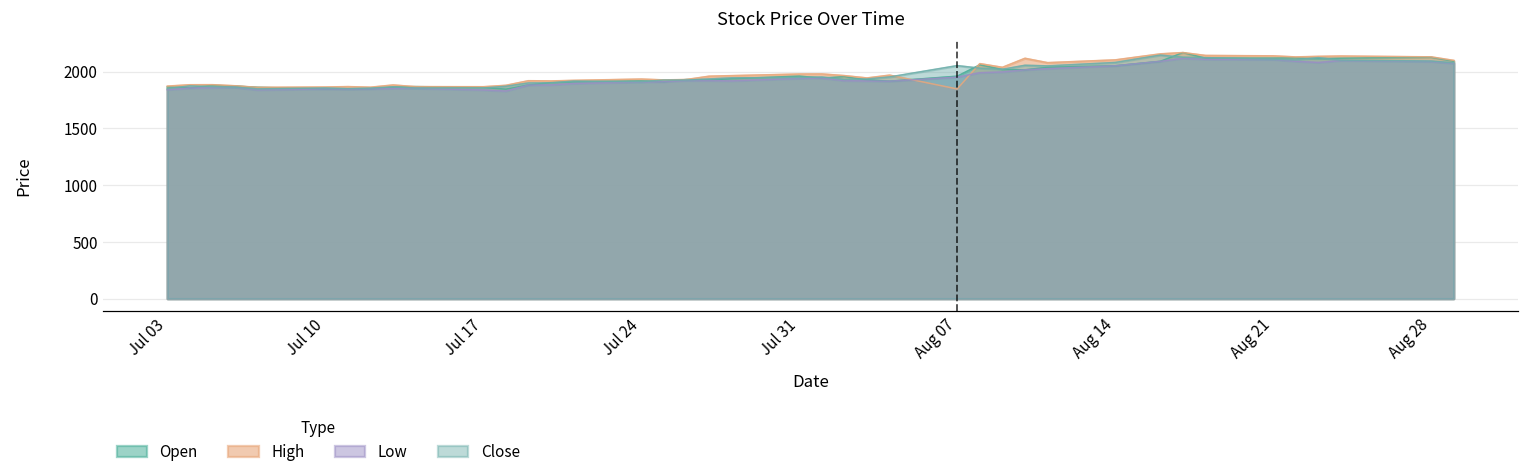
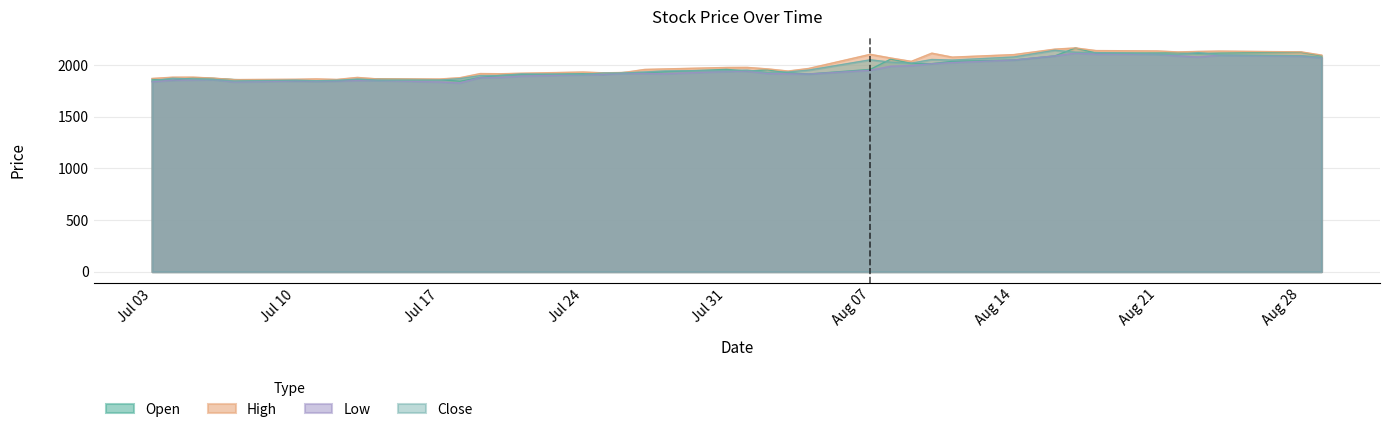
High, Aug 07: 1850 -> 2110
